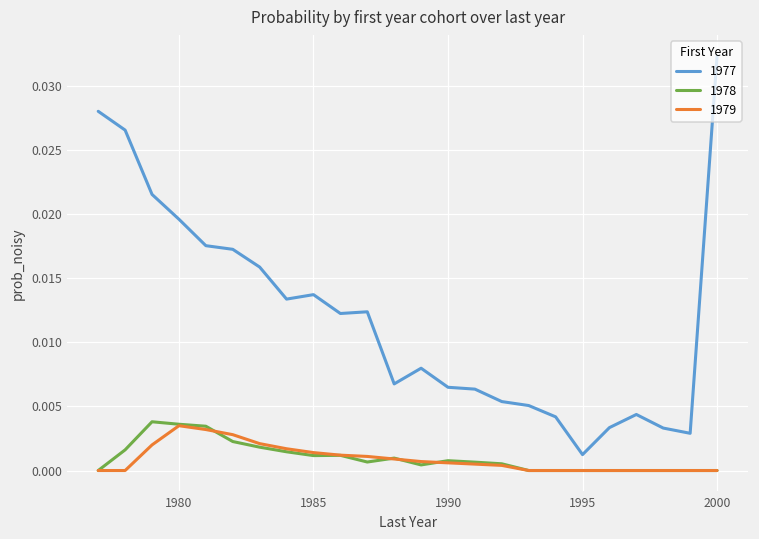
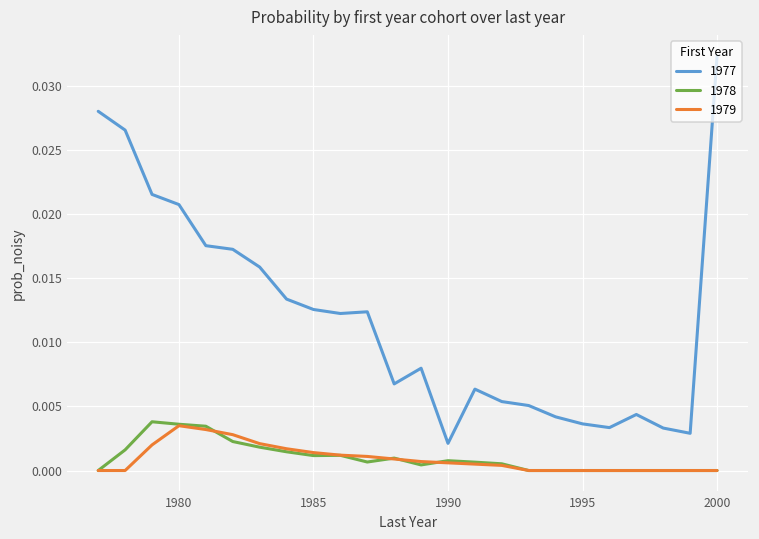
1977, 1980: 0.0196 -> 0.0208
1977, 1985: 0.0137 -> 0.0126
1977, 1990: 0.0065 -> 0.0021
1977, 1995: 0.0012 -> 0.0036
